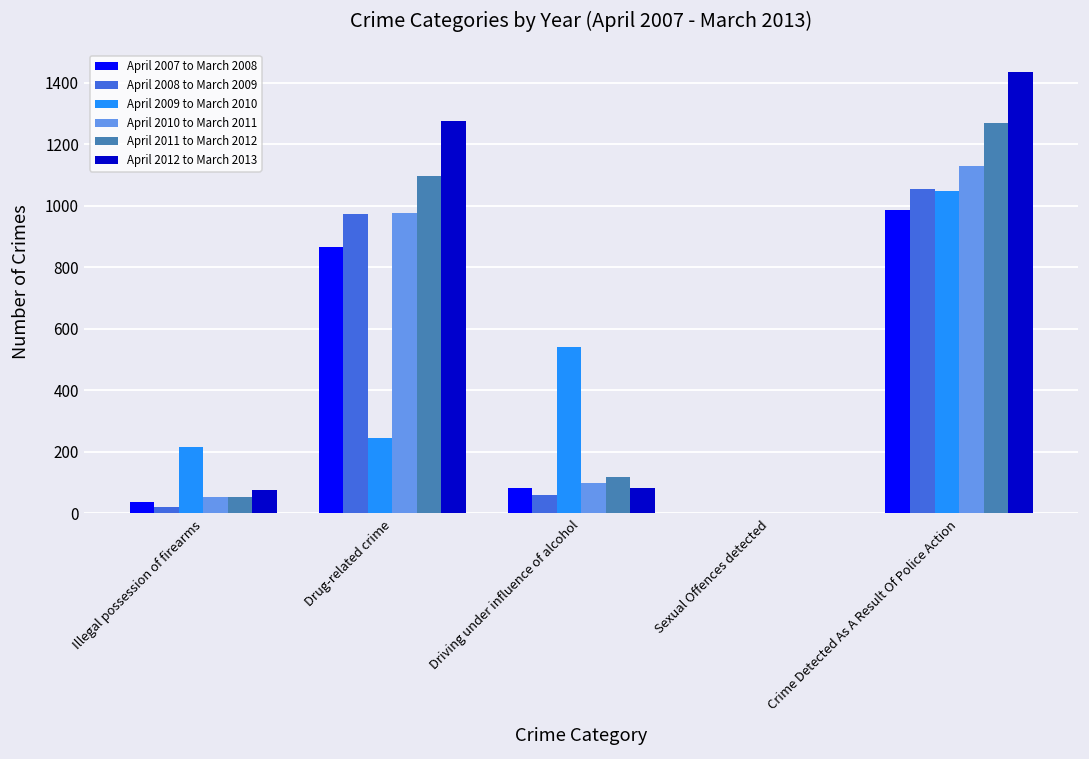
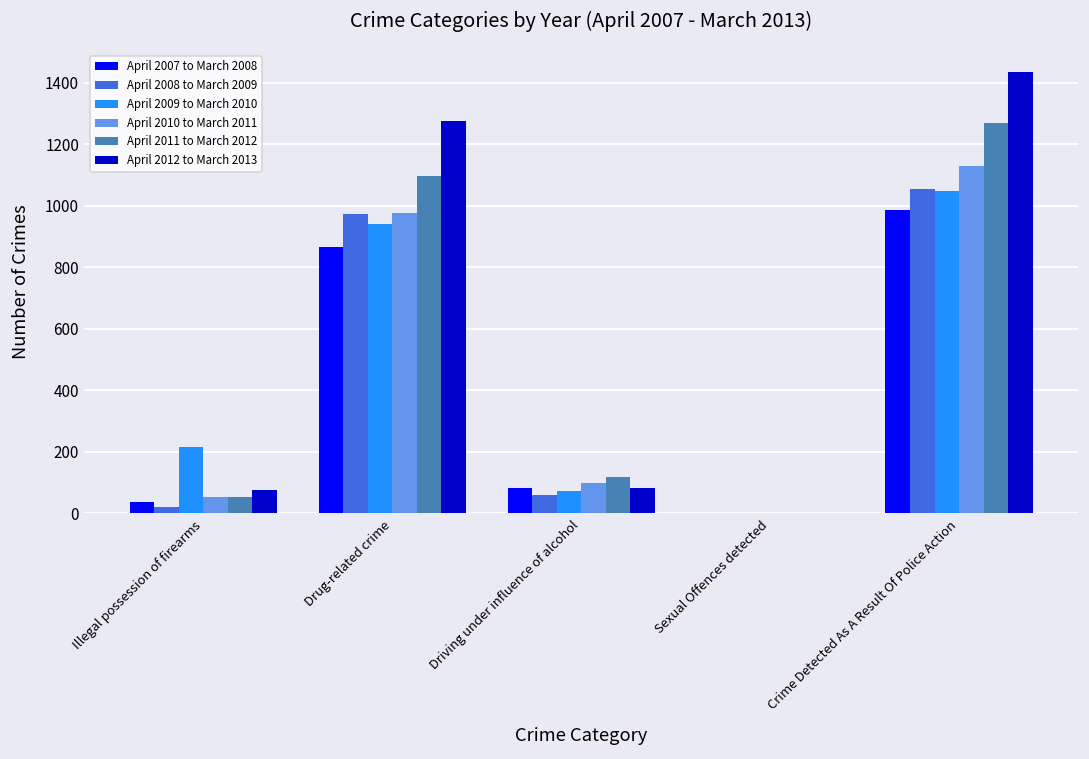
April 2009 to March 2010, Drug-related crime: 240 -> 940
April 2009 to March 2010, Driving under influence of alcohol: 540 -> 70
